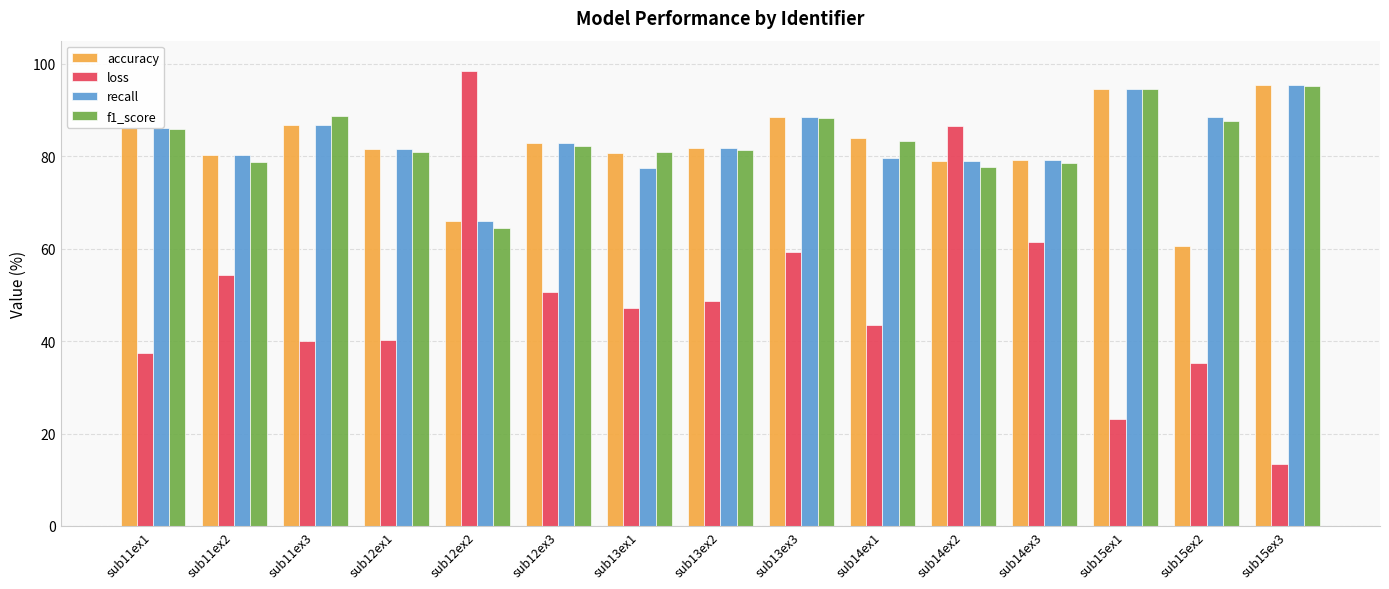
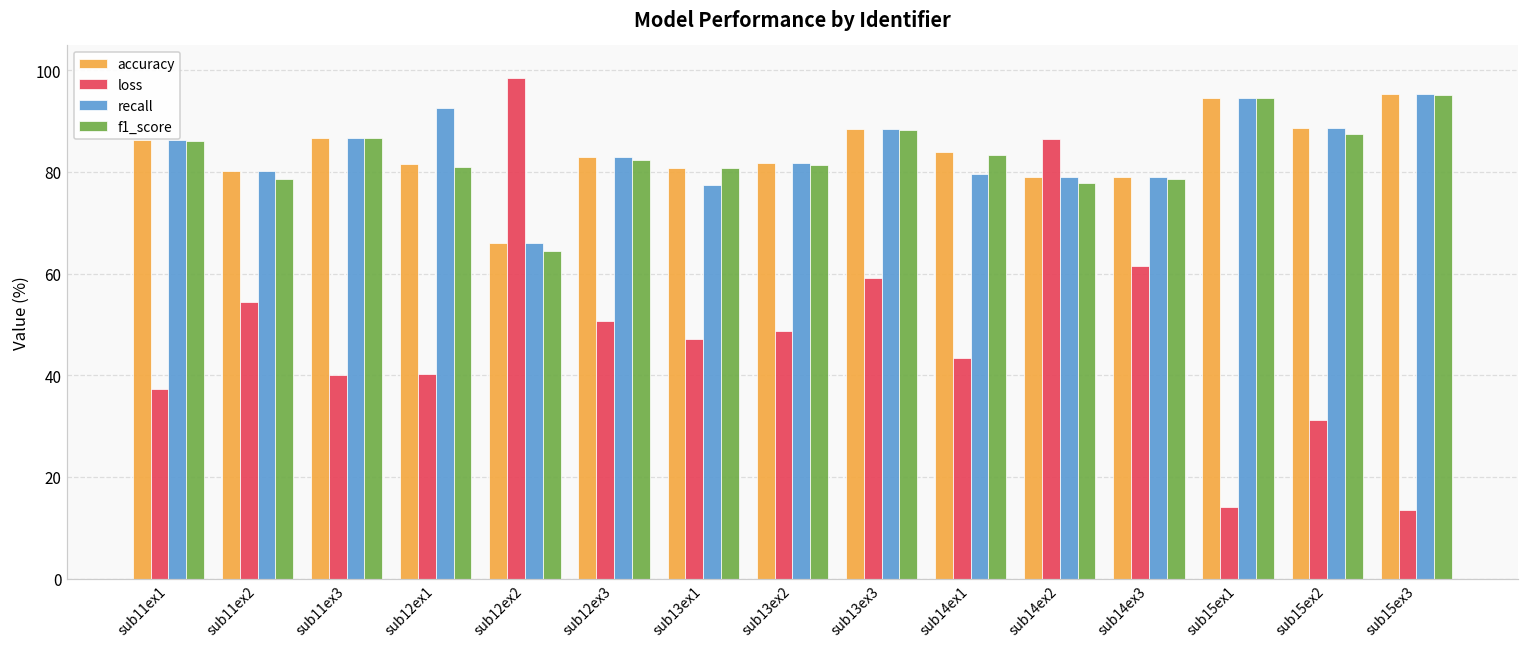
f1_score, sub11ex3: 89 -> 87
recall, sub12ex1: 82 -> 93
loss, sub15ex1: 23 -> 14
accuracy, sub15ex2: 61 -> 89
loss, sub15ex2: 35 -> 31
